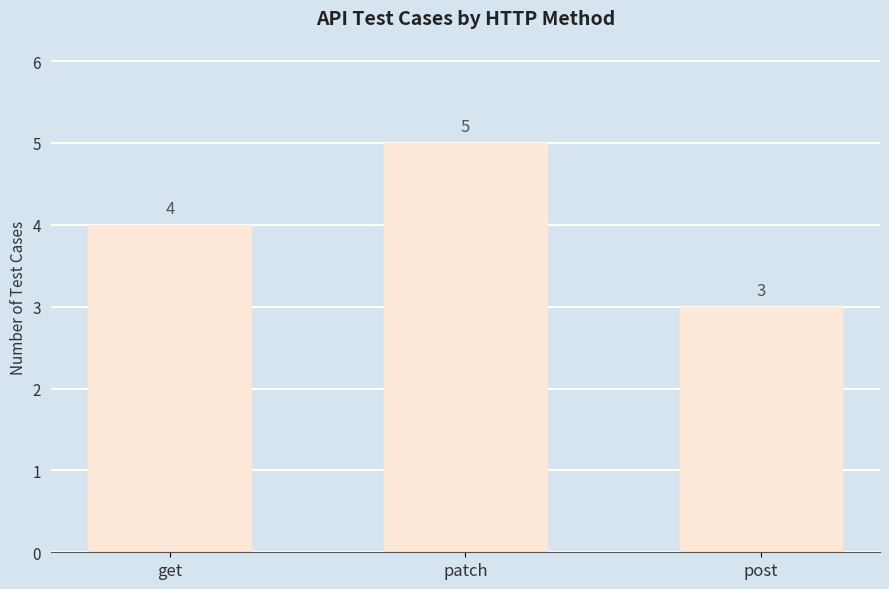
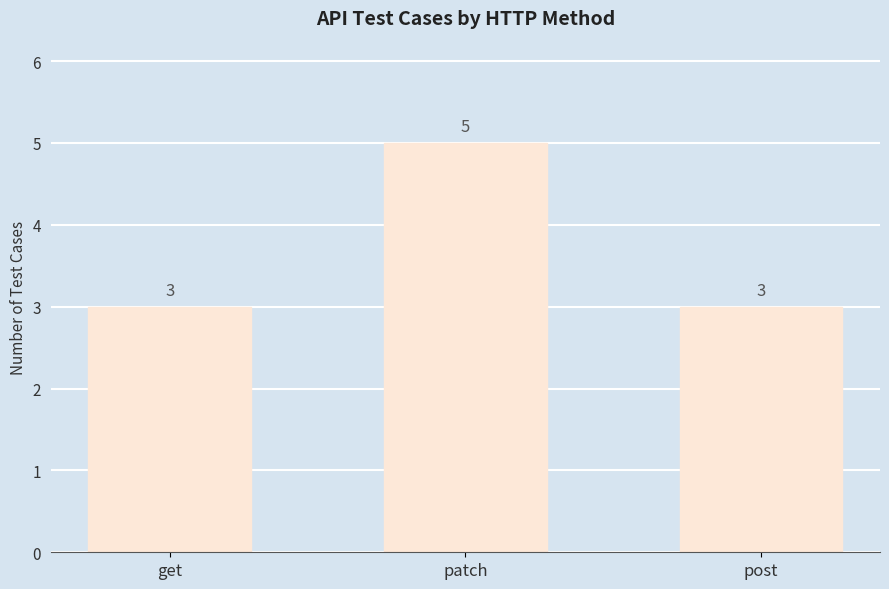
get: 4 -> 3
